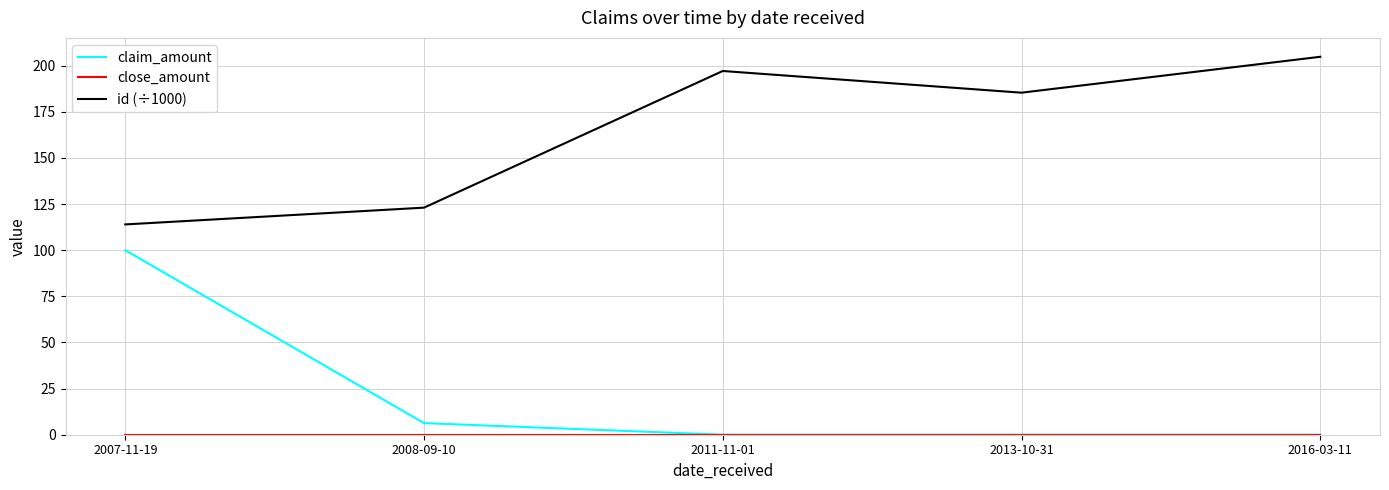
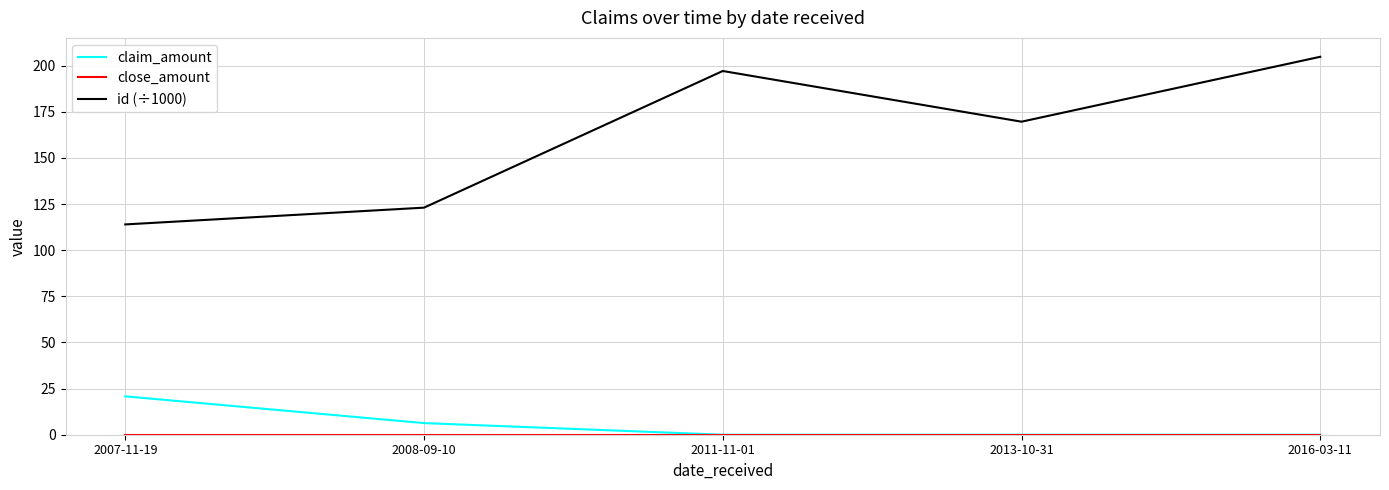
claim_amount, 2007-11-19: 100 -> 21
id (÷1000), 2013-10-31: 185 -> 170
